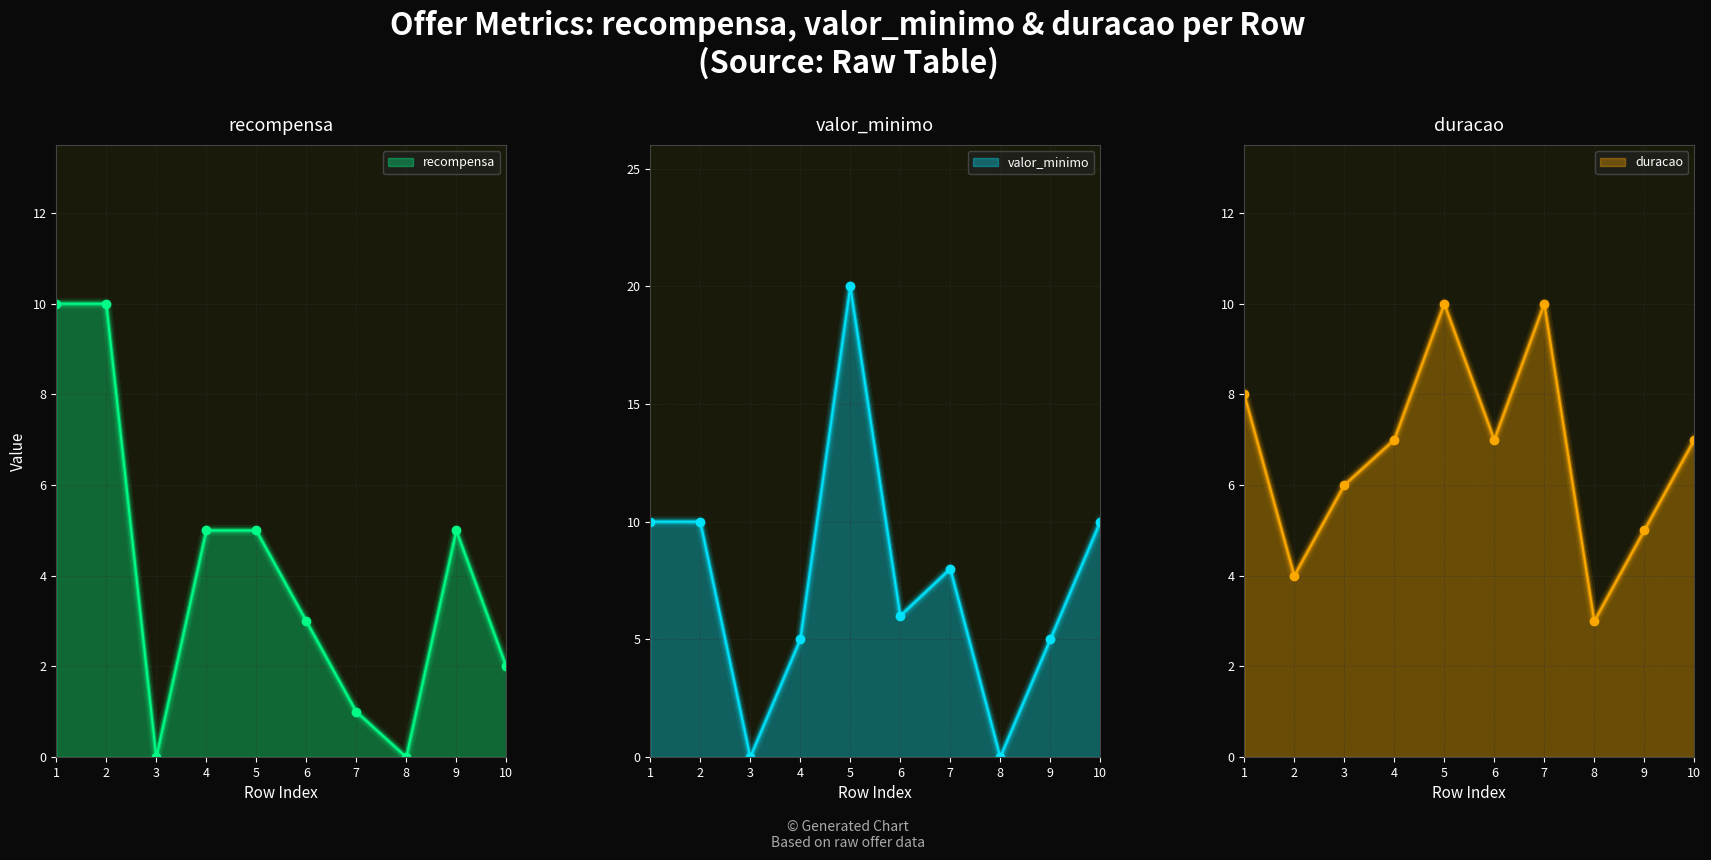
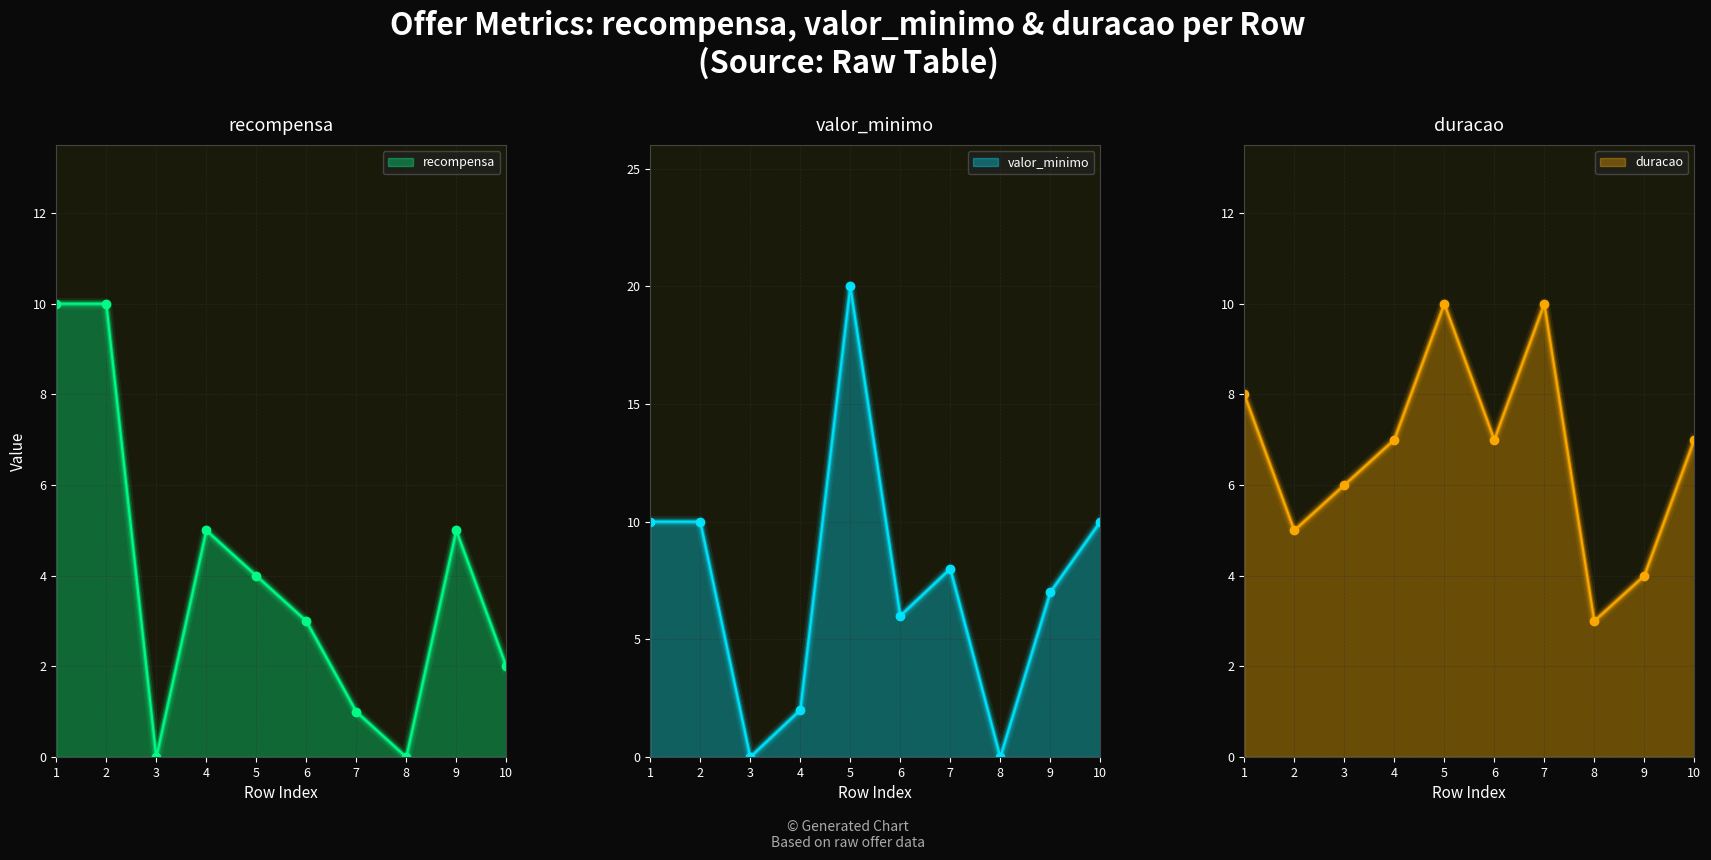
recompensa, 5: 5 -> 4
valor_minimo, 4: 5 -> 2
valor_minimo, 9: 5 -> 7
duracao, 2: 4 -> 5
duracao, 9: 5 -> 4
